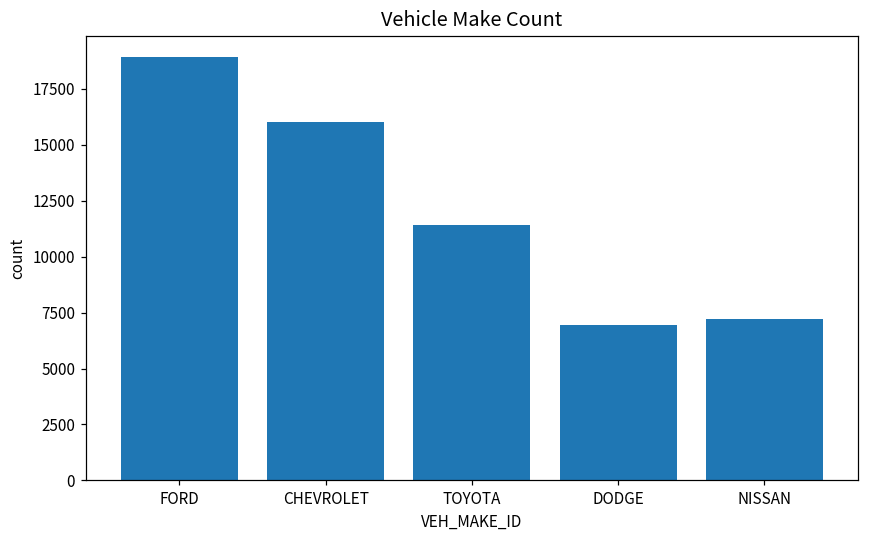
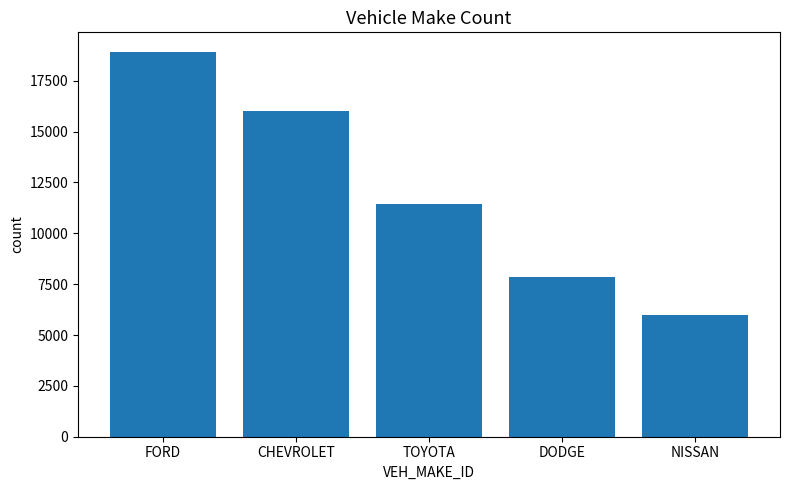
DODGE: 6900 -> 7800
NISSAN: 7200 -> 6000
